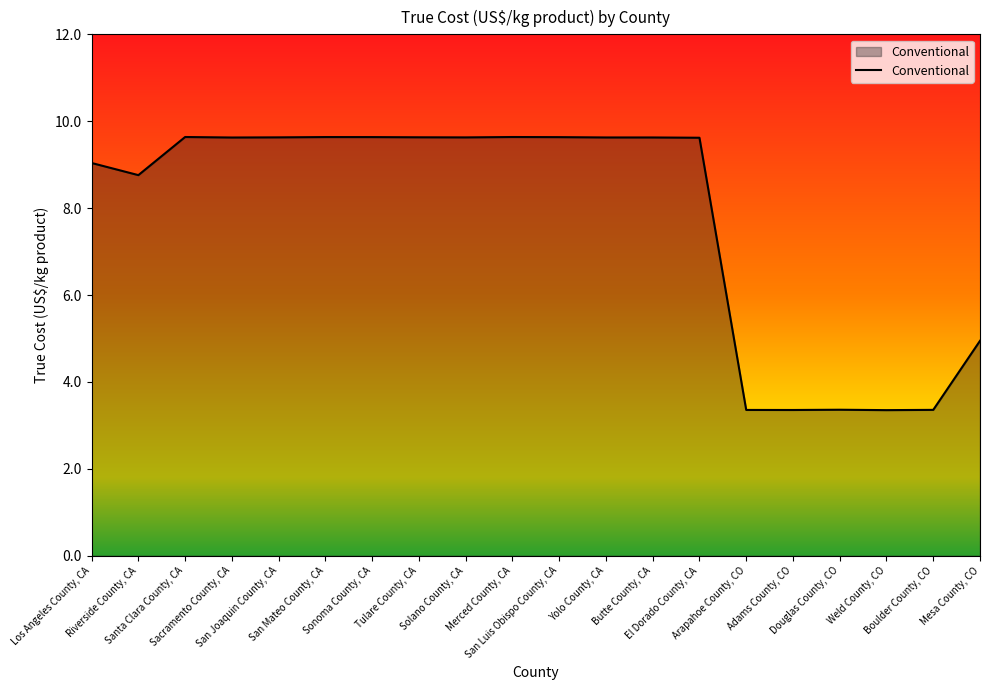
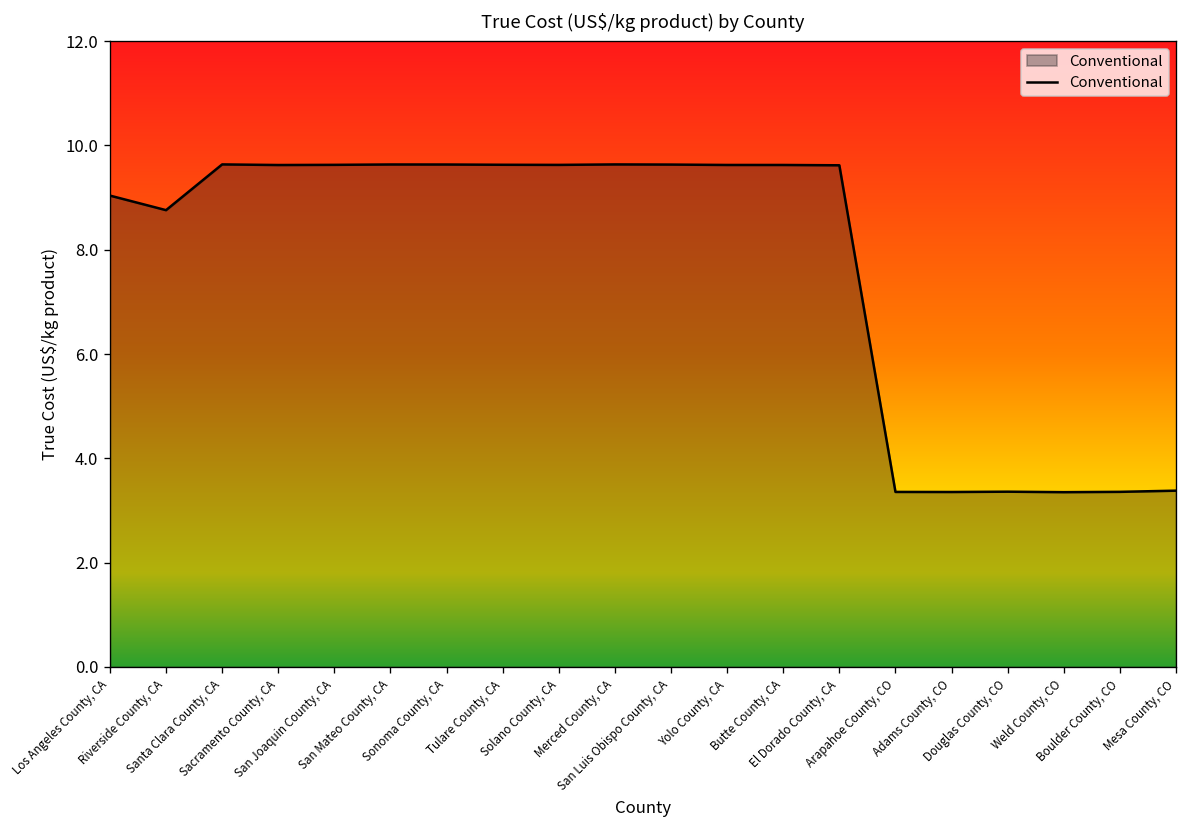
Mesa County, CO: 4.9 -> 3.4
